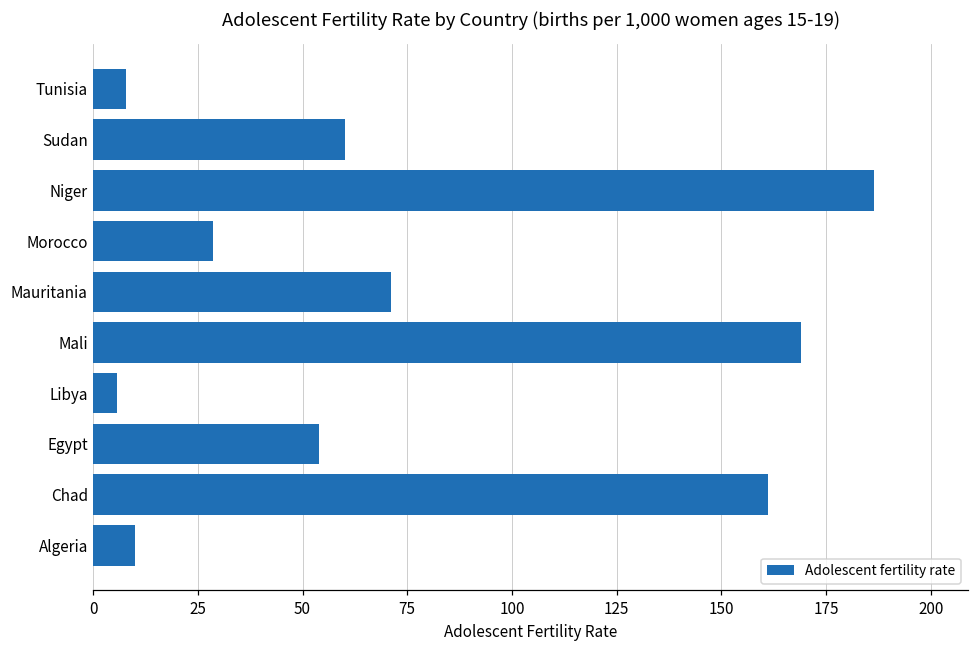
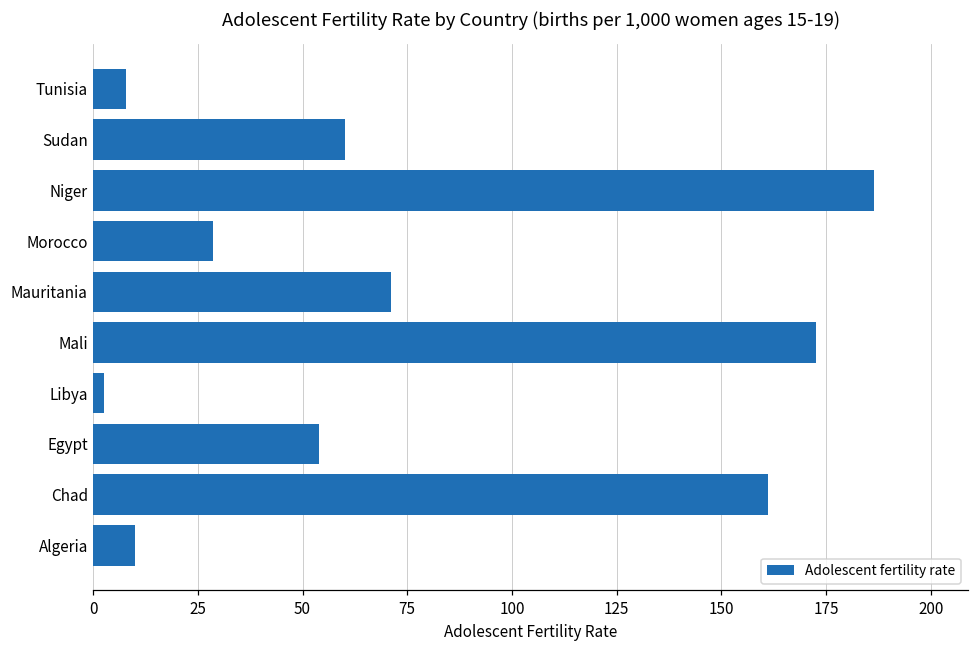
Mali: 169 -> 173
Libya: 6 -> 3
